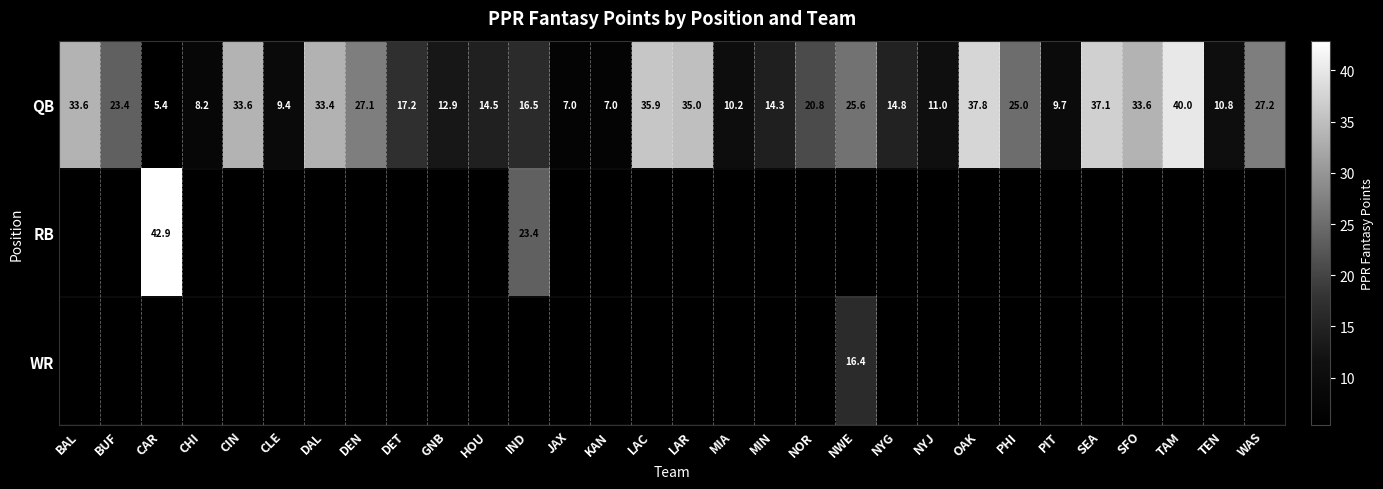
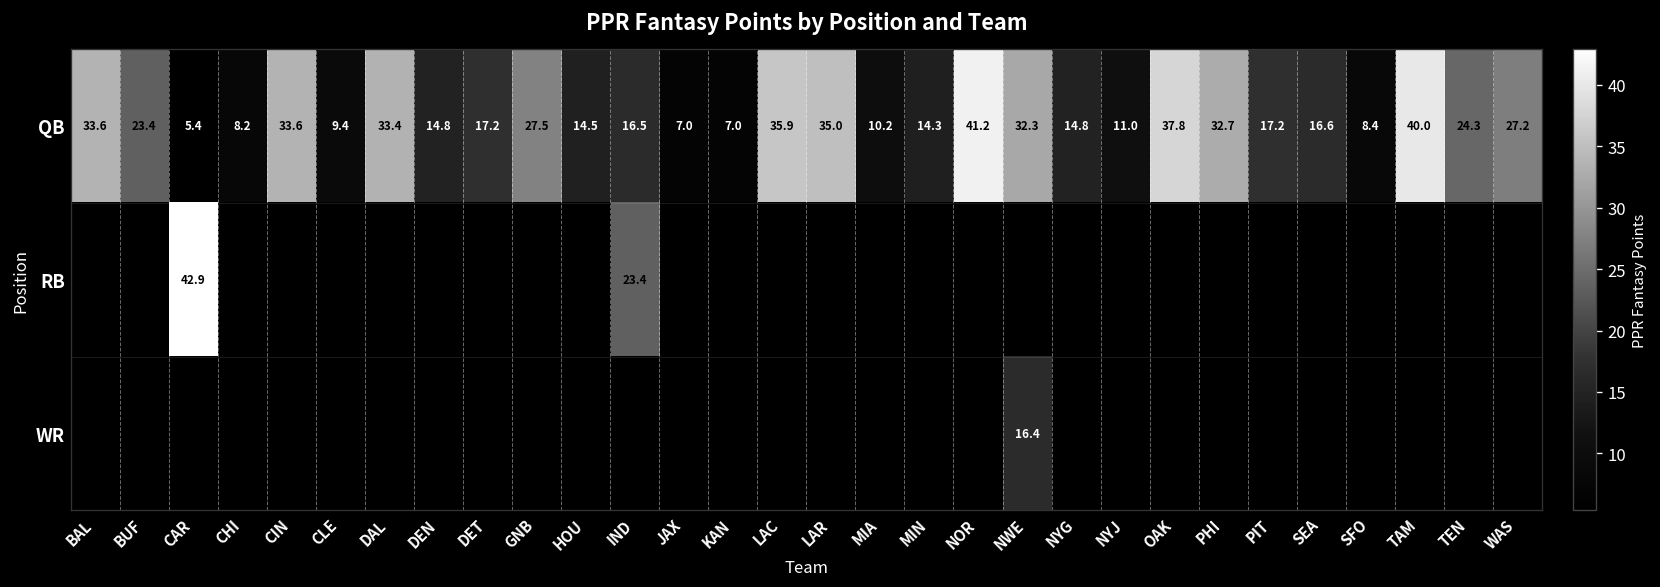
QB, DEN: 27.1 -> 14.8
QB, GNB: 12.9 -> 27.5
QB, NOR: 20.8 -> 41.2
QB, NWE: 25.6 -> 32.3
QB, PHI: 25.0 -> 32.7
QB, PIT: 9.7 -> 17.2
QB, SEA: 37.1 -> 16.6
QB, SFO: 33.6 -> 8.4
QB, TEN: 10.8 -> 24.3
